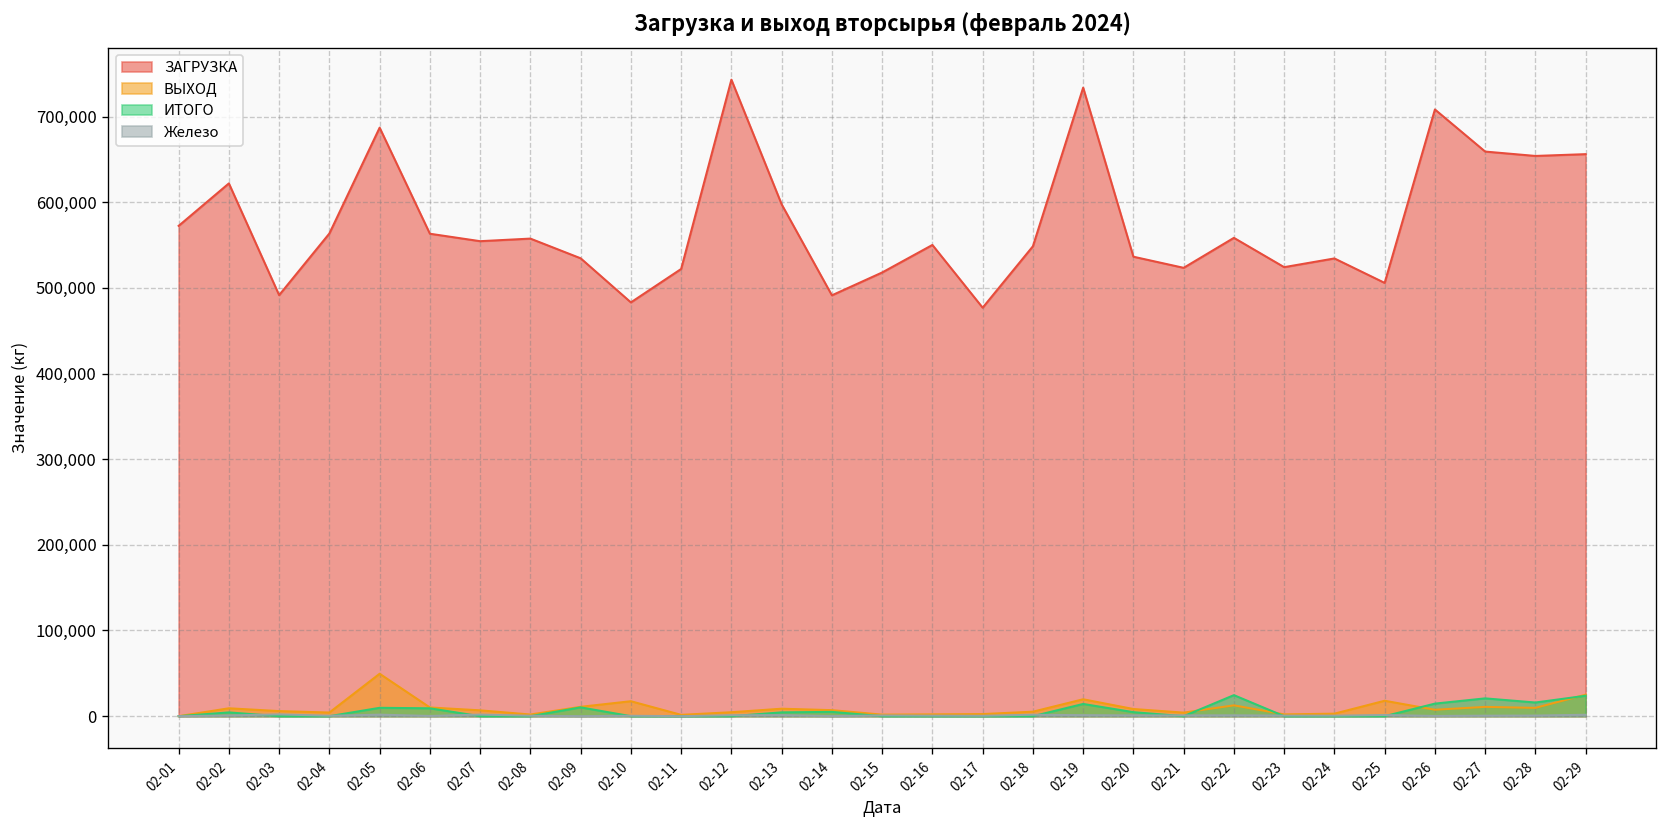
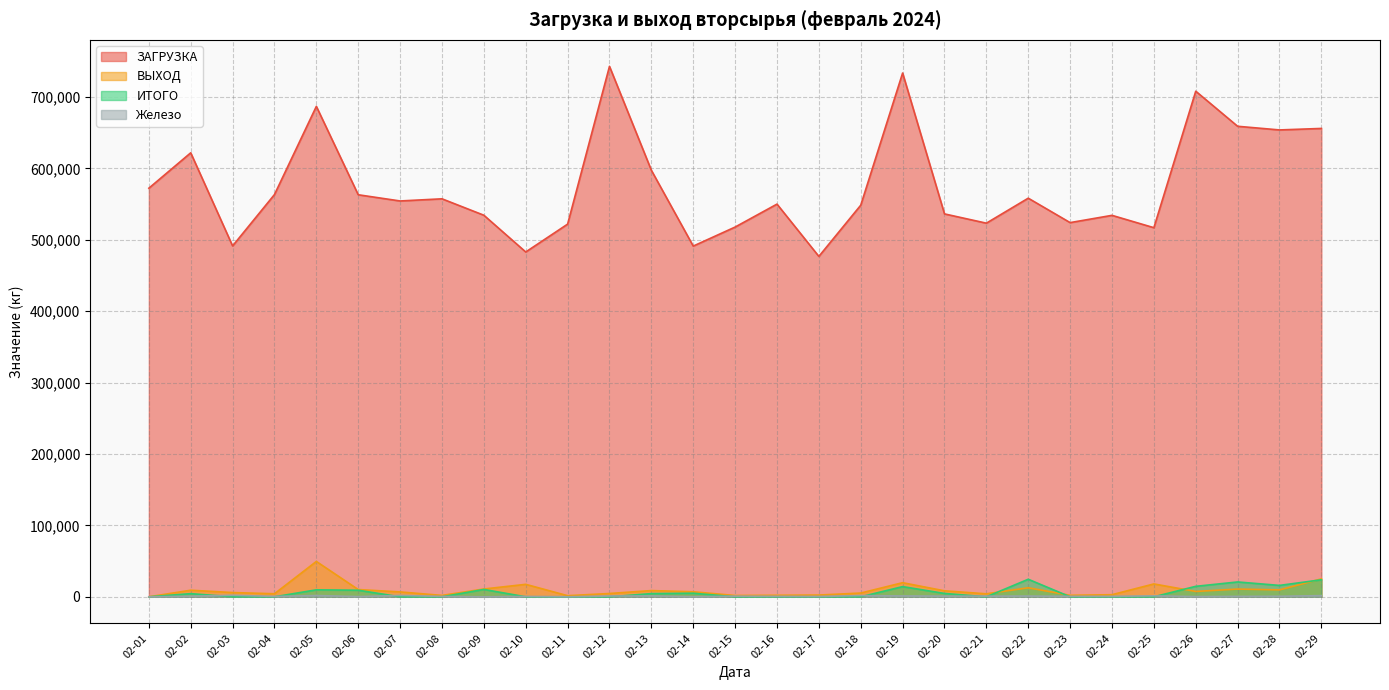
ЗАГРУЗКА, 02-25: 510,000 -> 520,000
